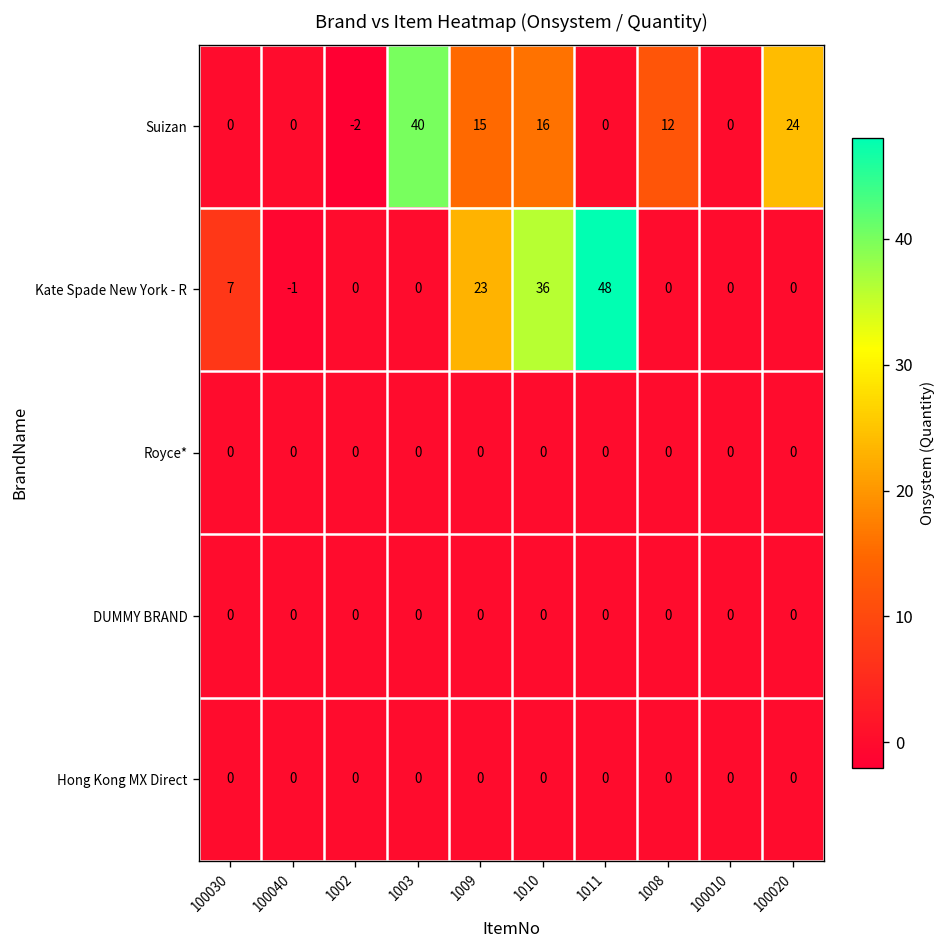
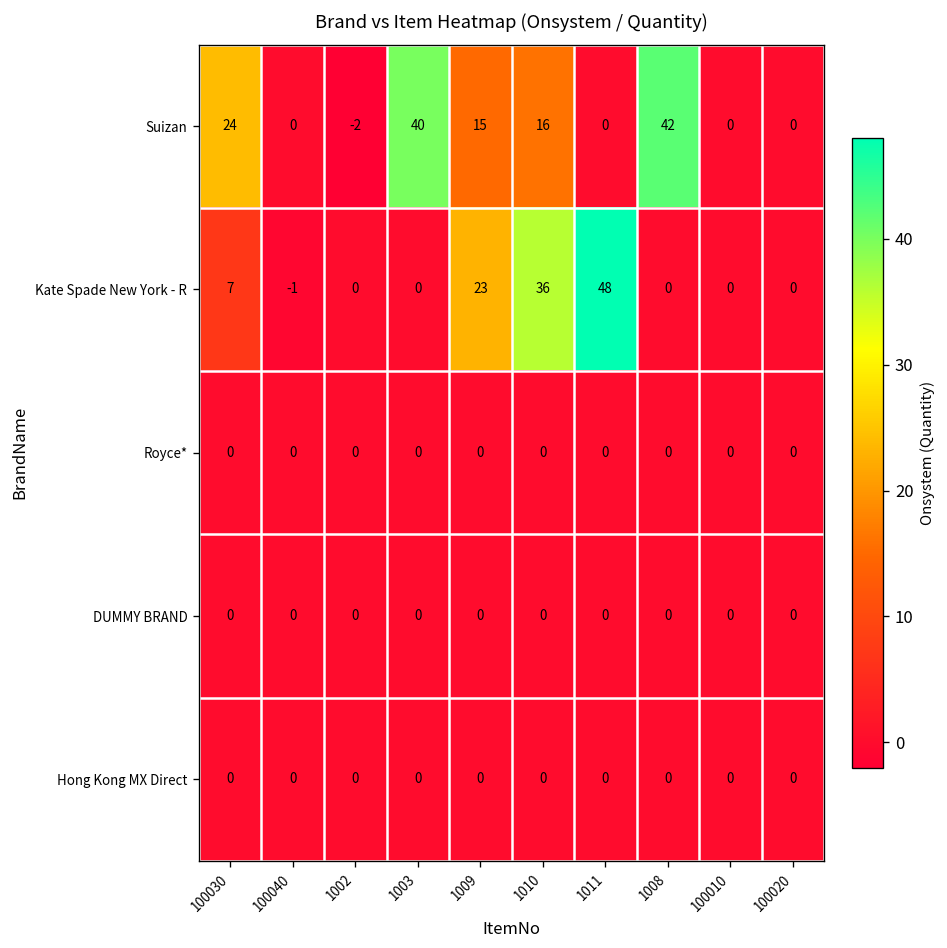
Suizan, 100030: 0 -> 24
Suizan, 1008: 12 -> 42
Suizan, 100020: 24 -> 0
